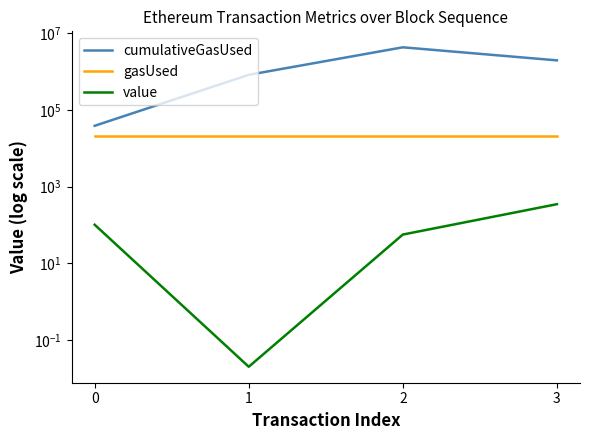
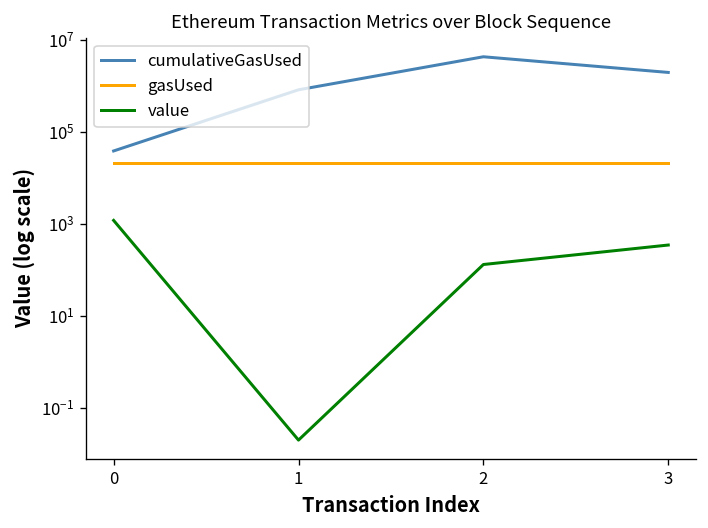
value, 0: 100 -> 1200
value, 2: 60 -> 130
